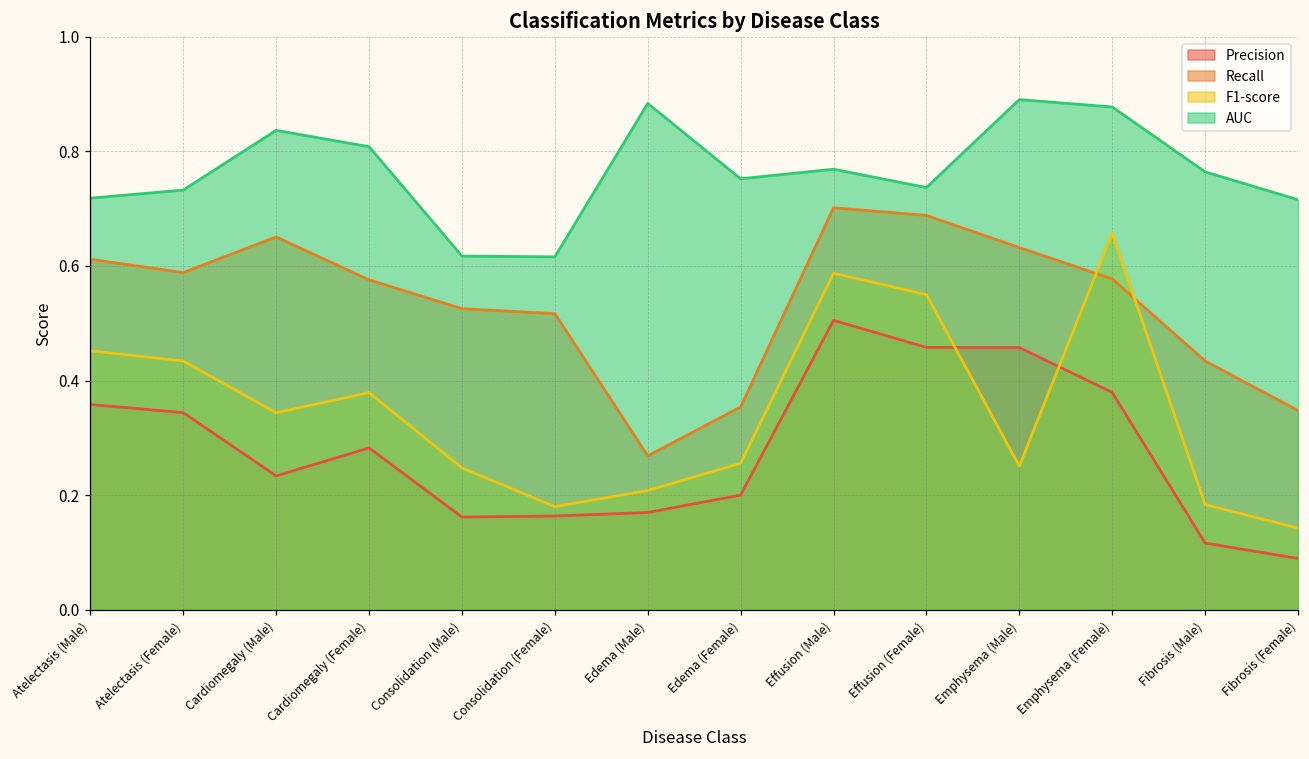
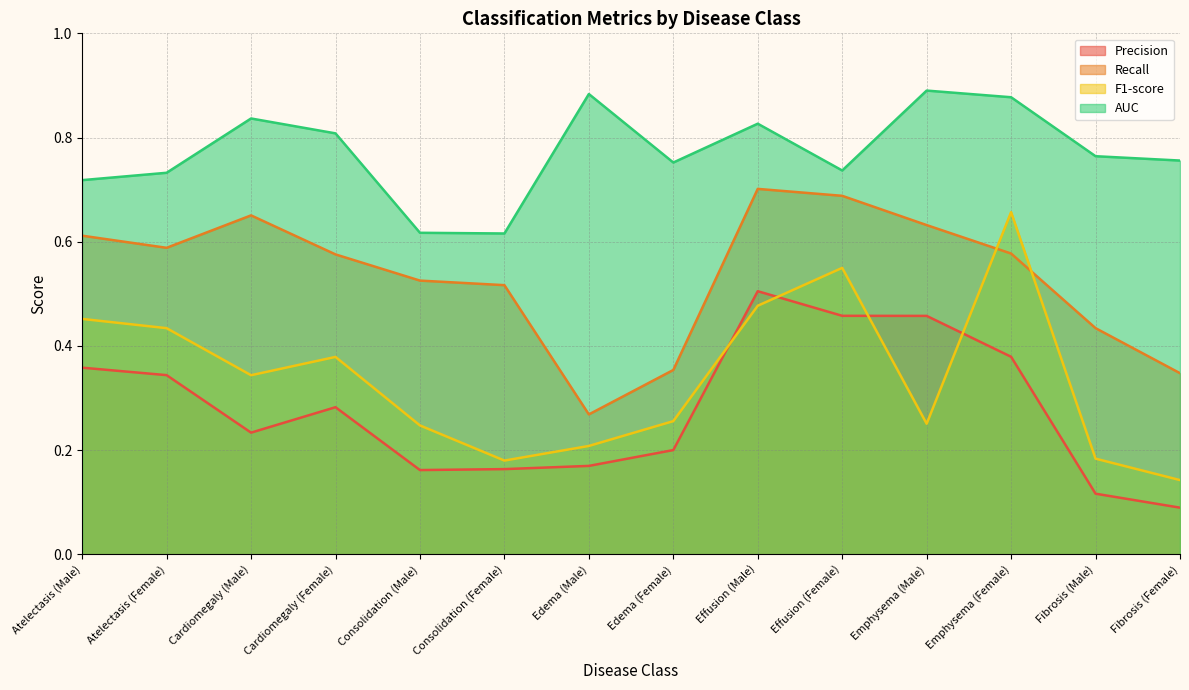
F1-score, Effusion (Male): 0.59 -> 0.48
AUC, Effusion (Male): 0.77 -> 0.83
AUC, Fibrosis (Female): 0.72 -> 0.76
